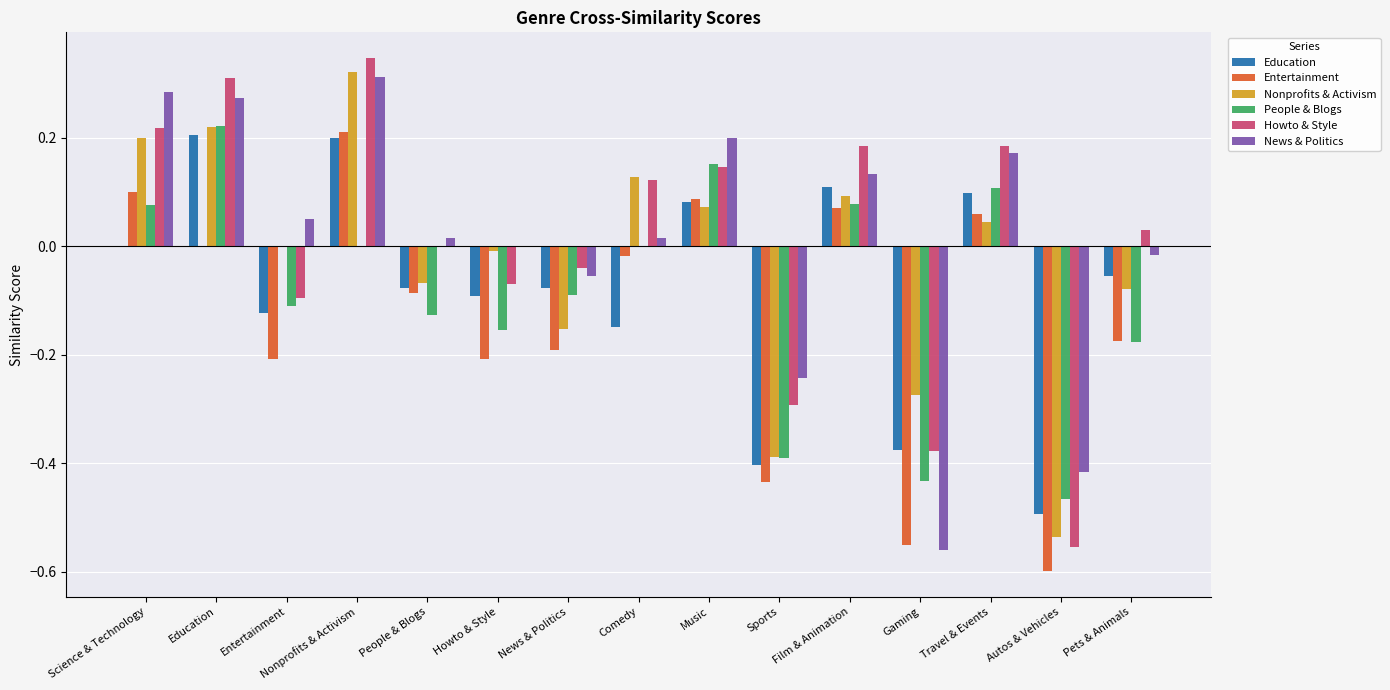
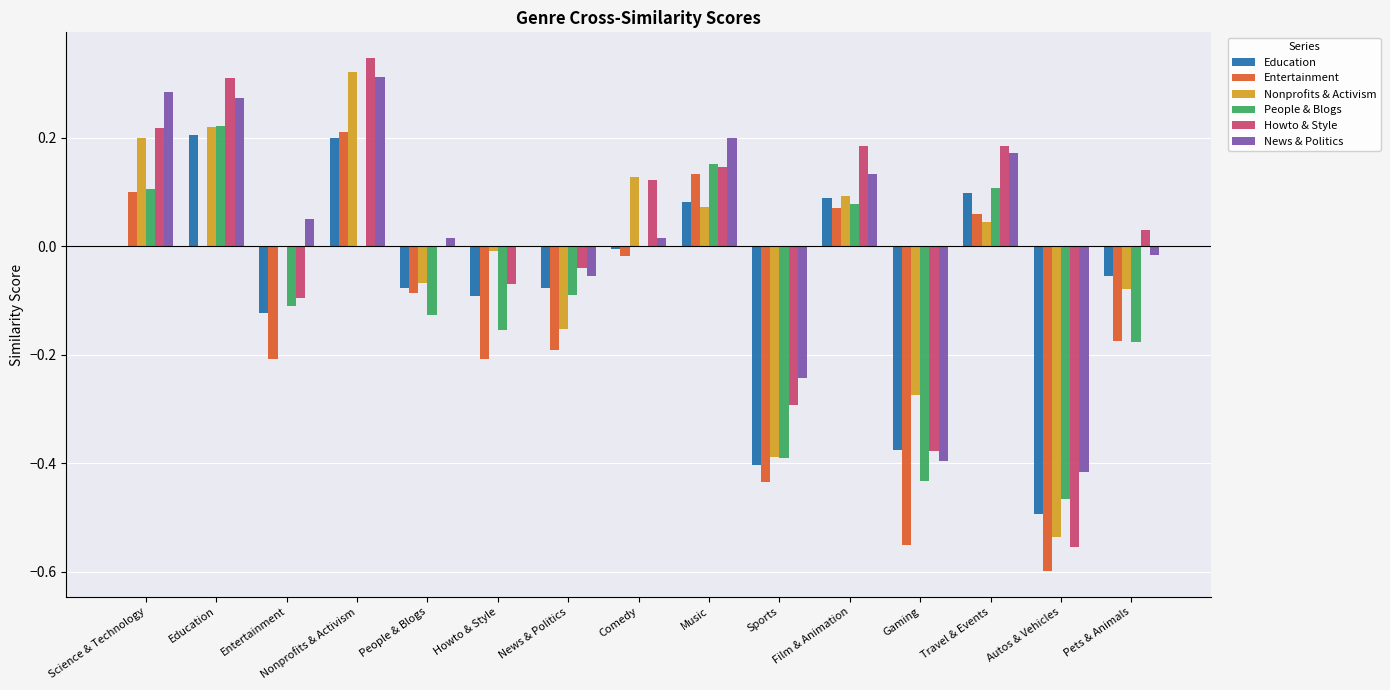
People & Blogs, Science & Technology: 0.08 -> 0.11
Education, Comedy: -0.15 -> 0.00
Entertainment, Music: 0.09 -> 0.13
Education, Film & Animation: 0.11 -> 0.09
News & Politics, Gaming: -0.56 -> -0.40
